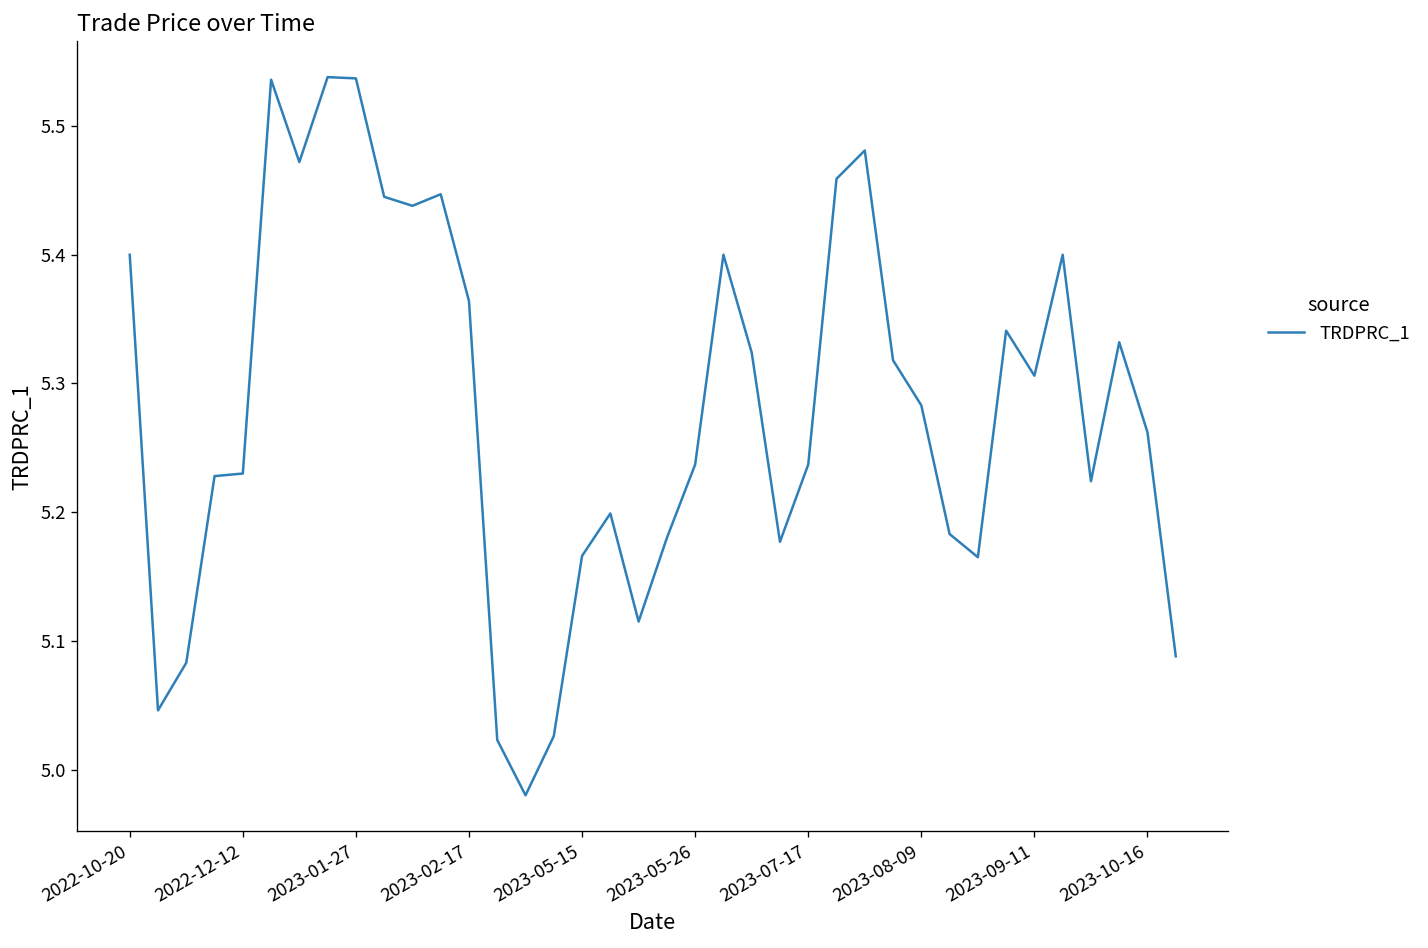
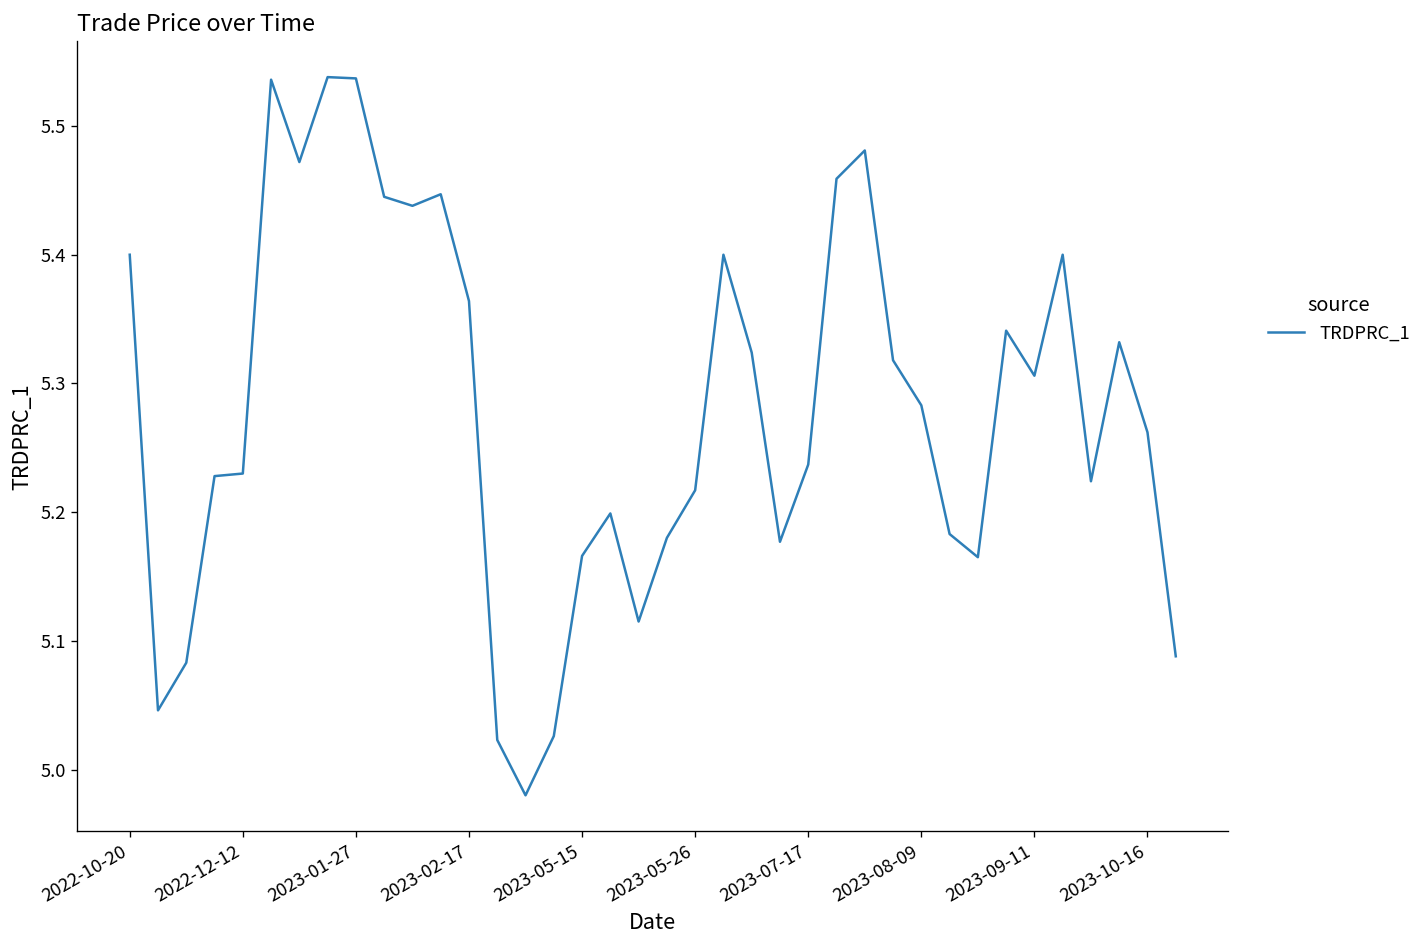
2023-05-26: 5.237 -> 5.217
